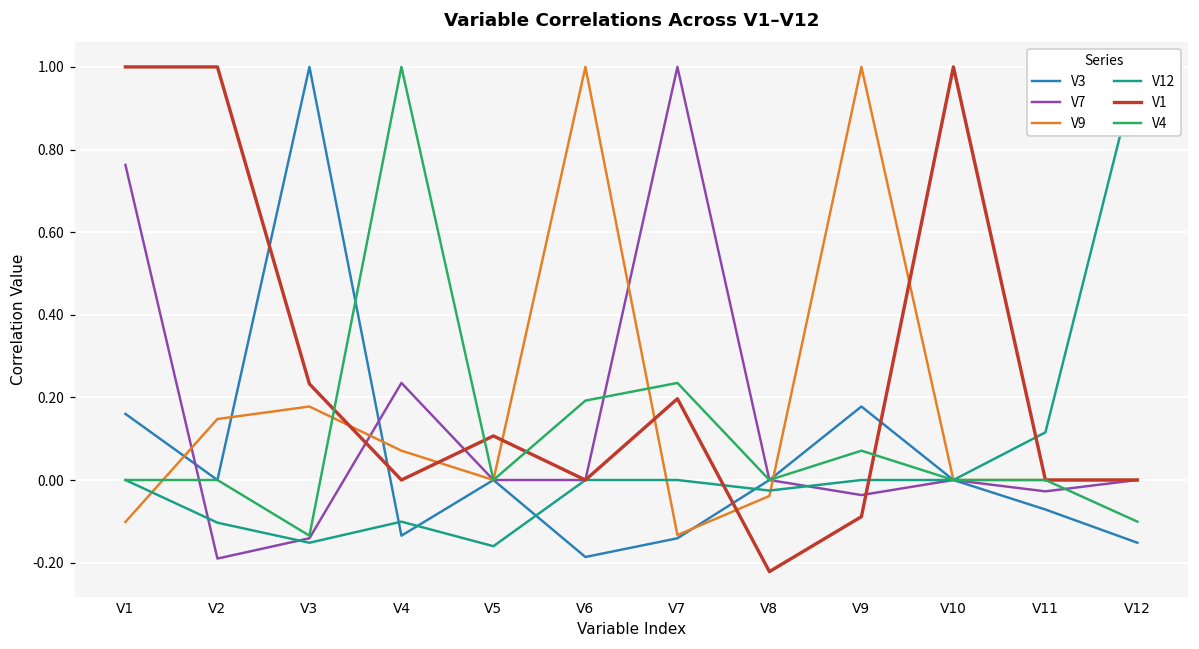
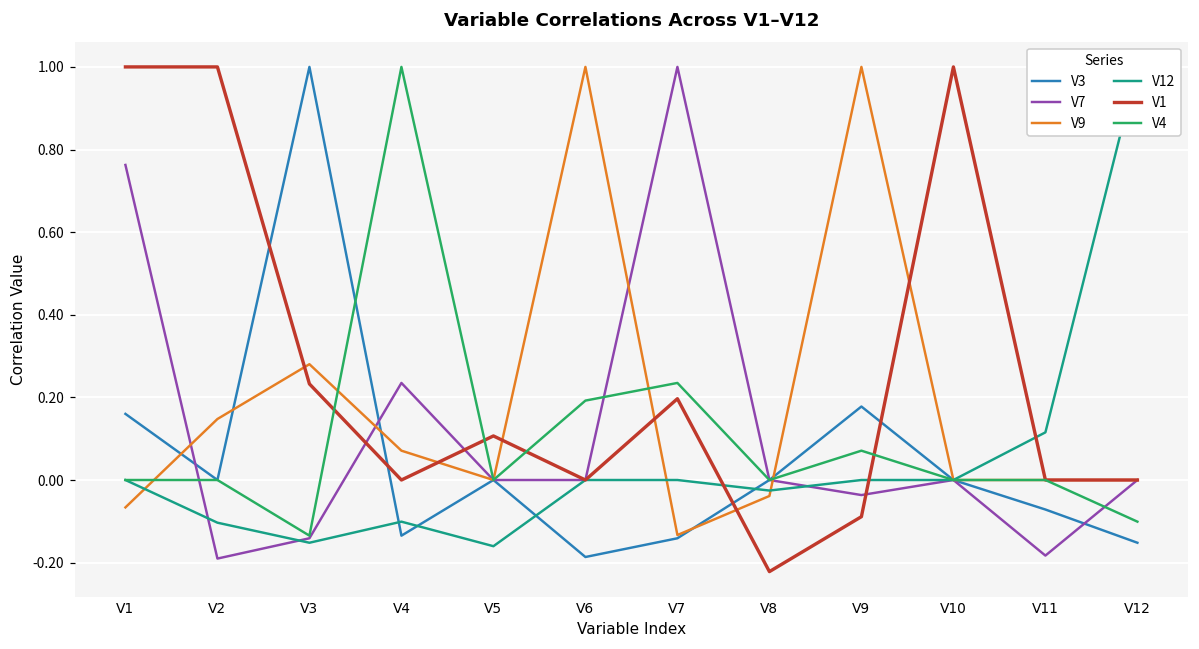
V9, V1: -0.10 -> -0.07
V9, V3: 0.18 -> 0.28
V7, V11: -0.03 -> -0.18
